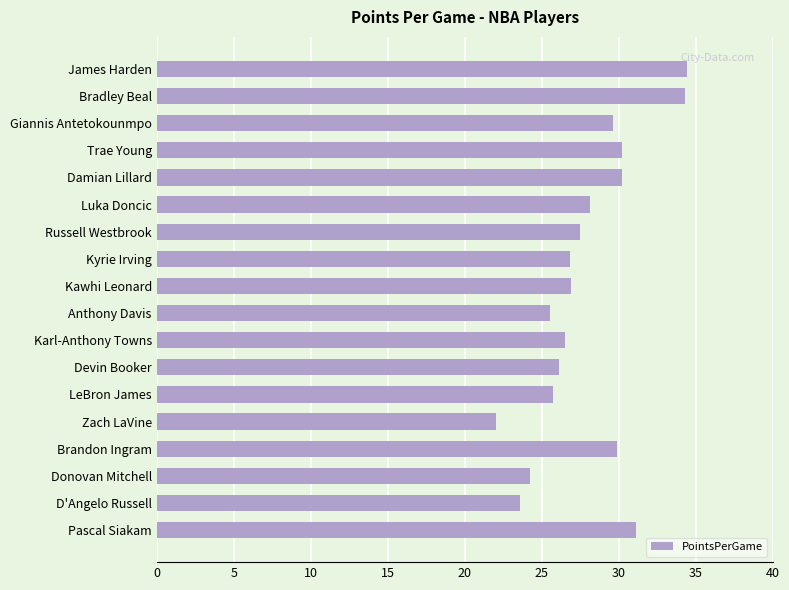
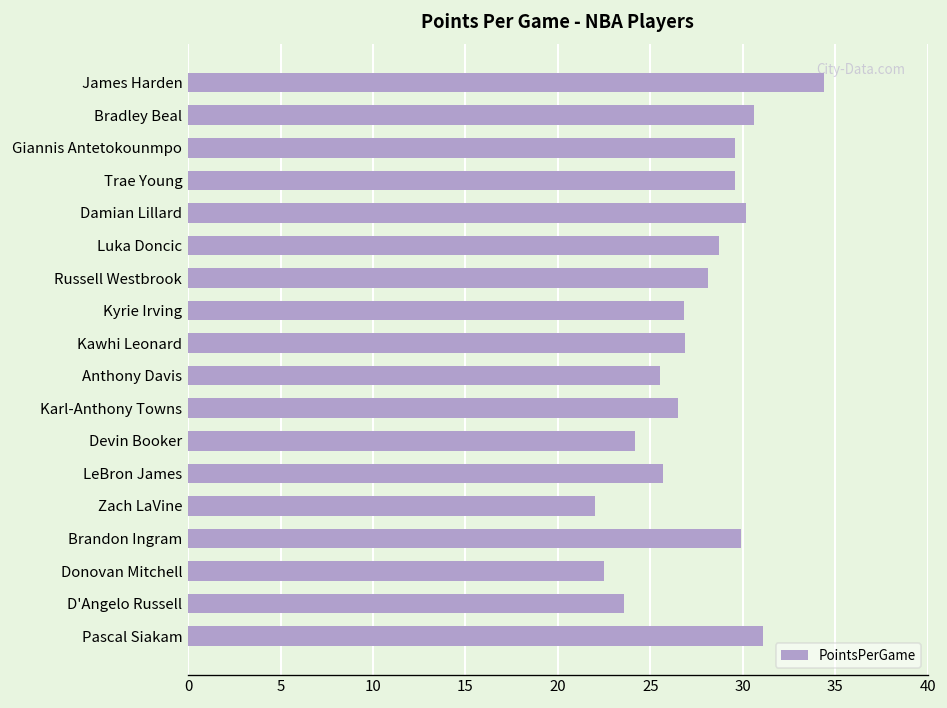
Bradley Beal: 34.3 -> 30.6
Trae Young: 30.2 -> 29.6
Luka Doncic: 28.1 -> 28.7
Russell Westbrook: 27.5 -> 28.1
Devin Booker: 26.1 -> 24.2
Donovan Mitchell: 24.2 -> 22.5
